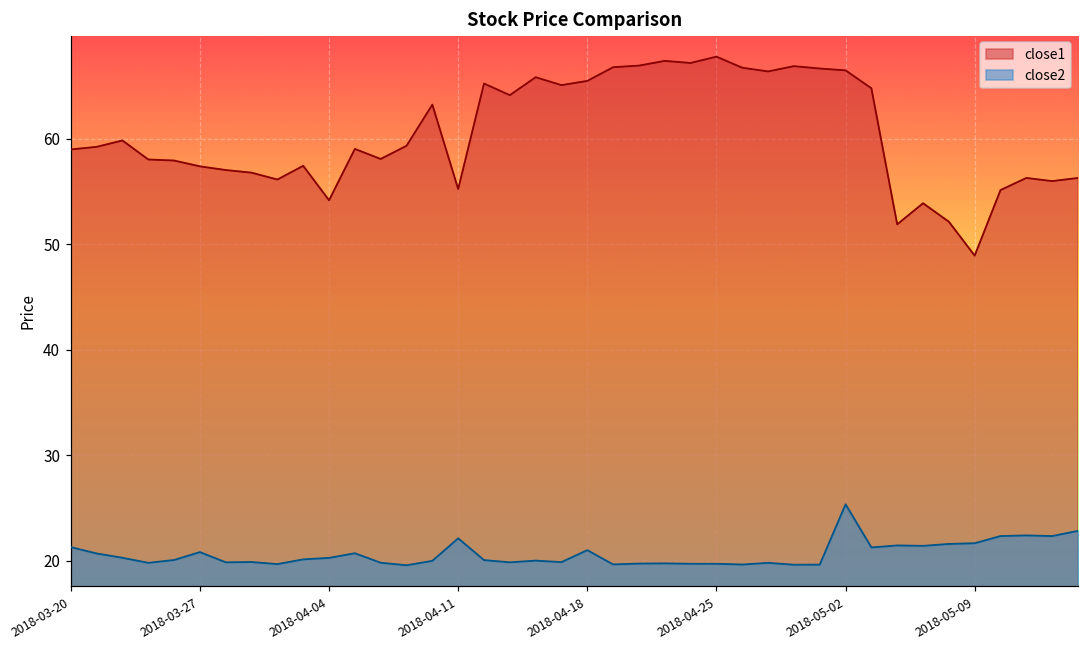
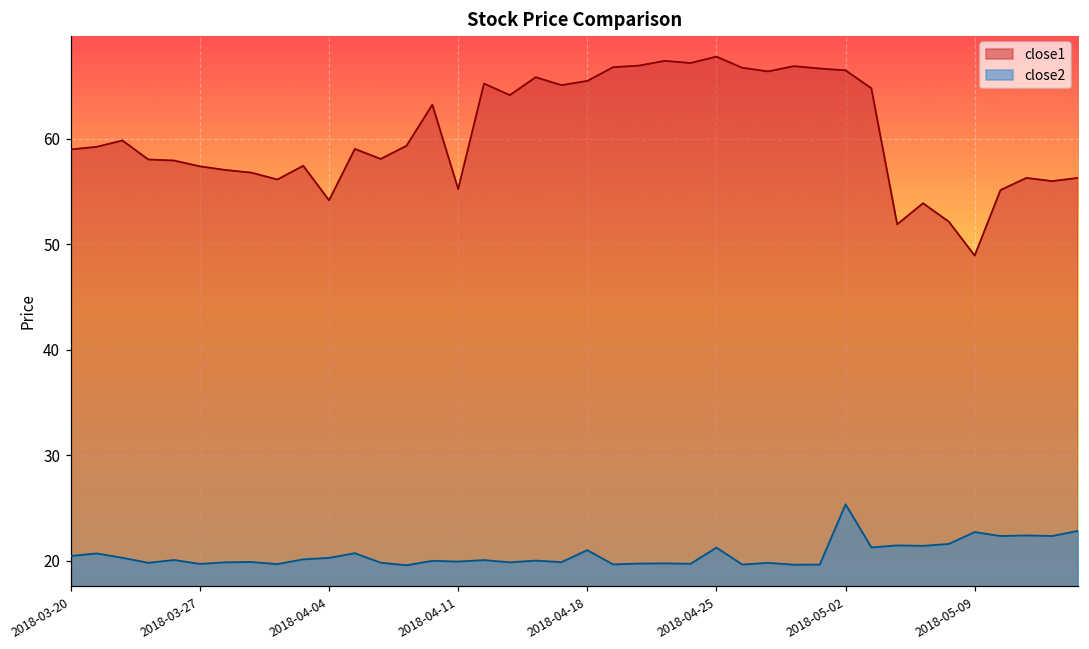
close2, 2018-03-20: 21 -> 20
close2, 2018-03-27: 21 -> 20
close2, 2018-04-11: 22 -> 20
close2, 2018-04-25: 20 -> 21
close2, 2018-05-09: 22 -> 23
